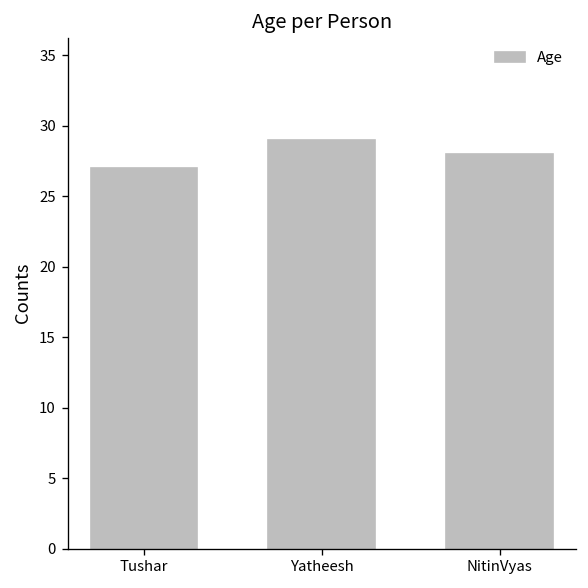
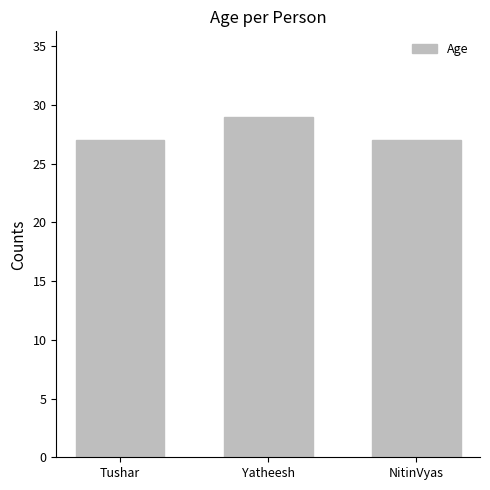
NitinVyas: 28 -> 27
